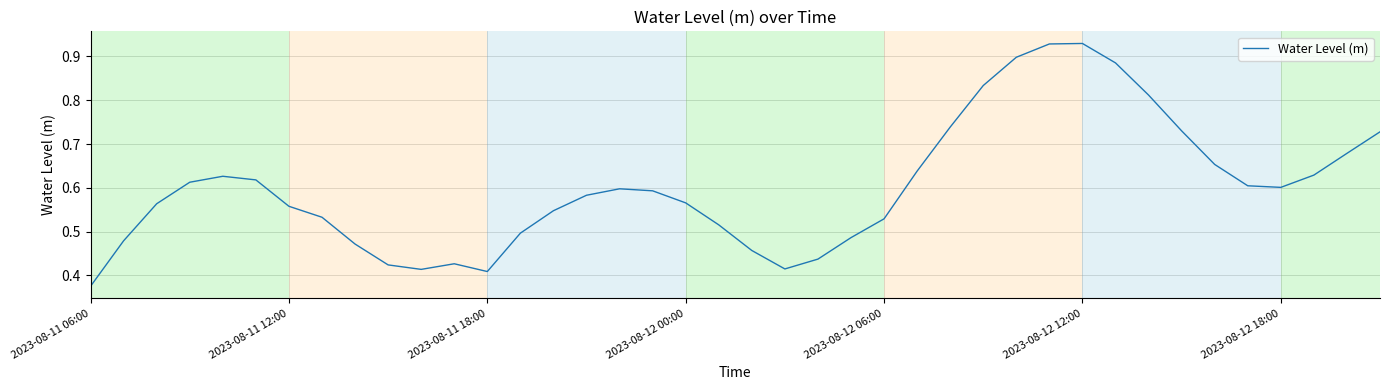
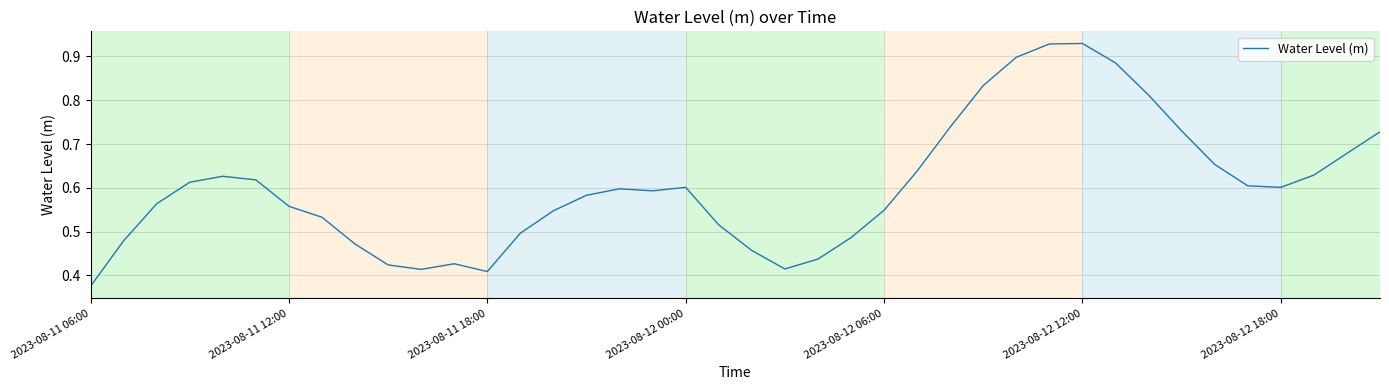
2023-08-12 00:00: 0.57 -> 0.60
2023-08-12 06:00: 0.53 -> 0.55
